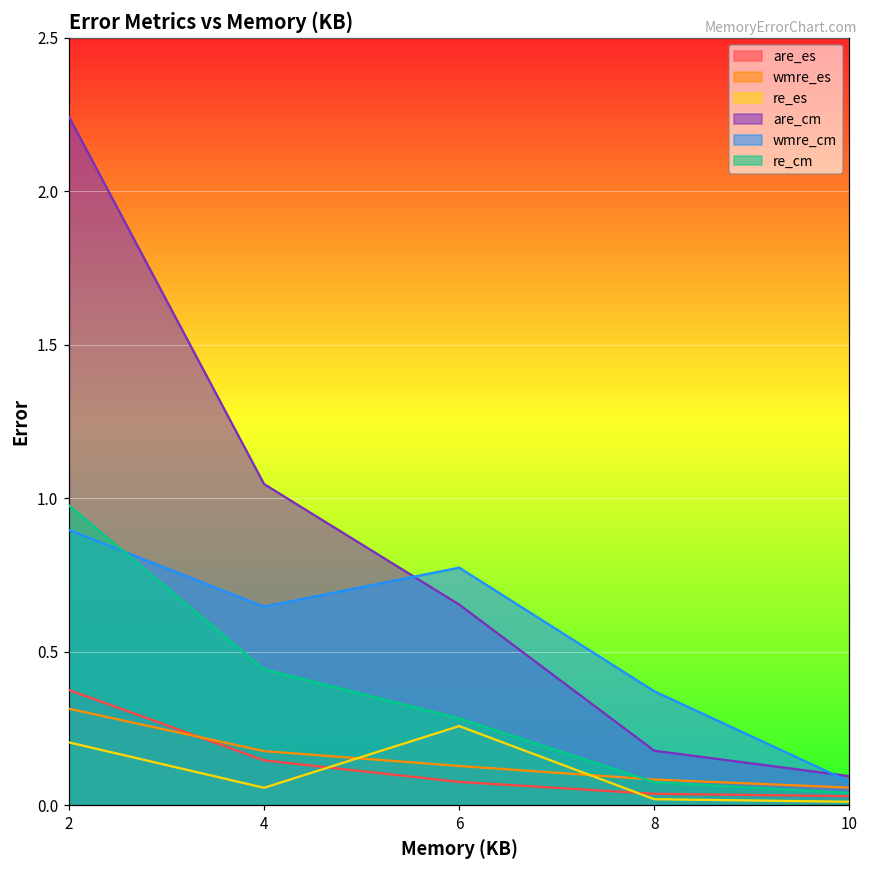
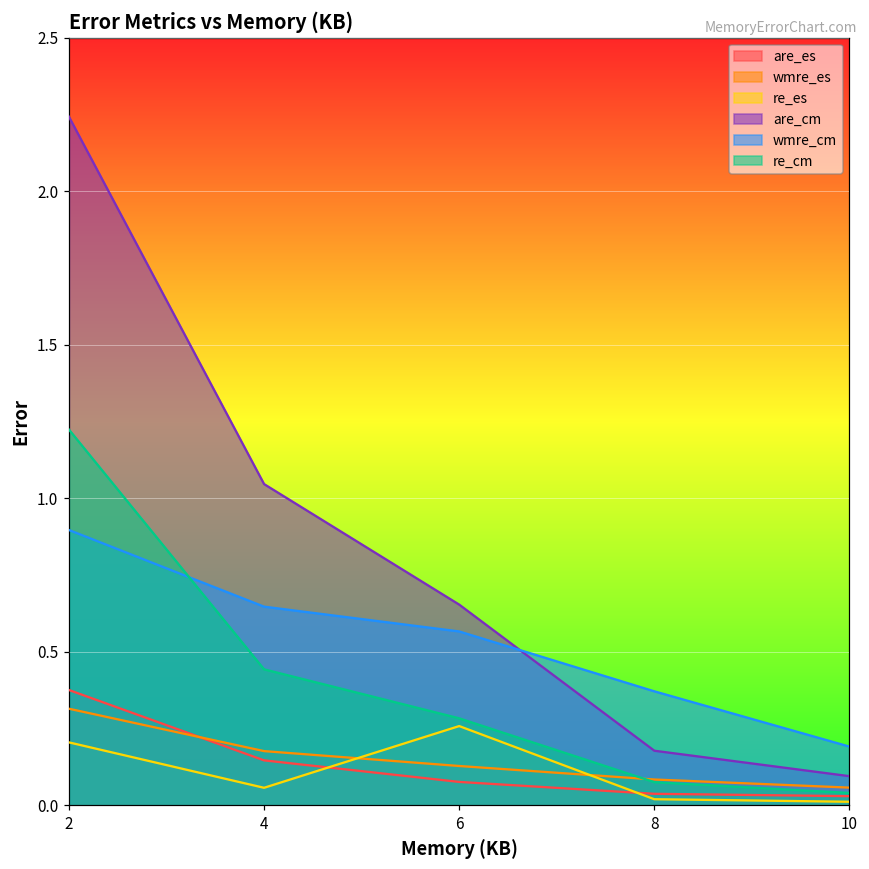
re_cm, 2: 0.98 -> 1.22
wmre_cm, 6: 0.77 -> 0.57
wmre_cm, 10: 0.08 -> 0.19
